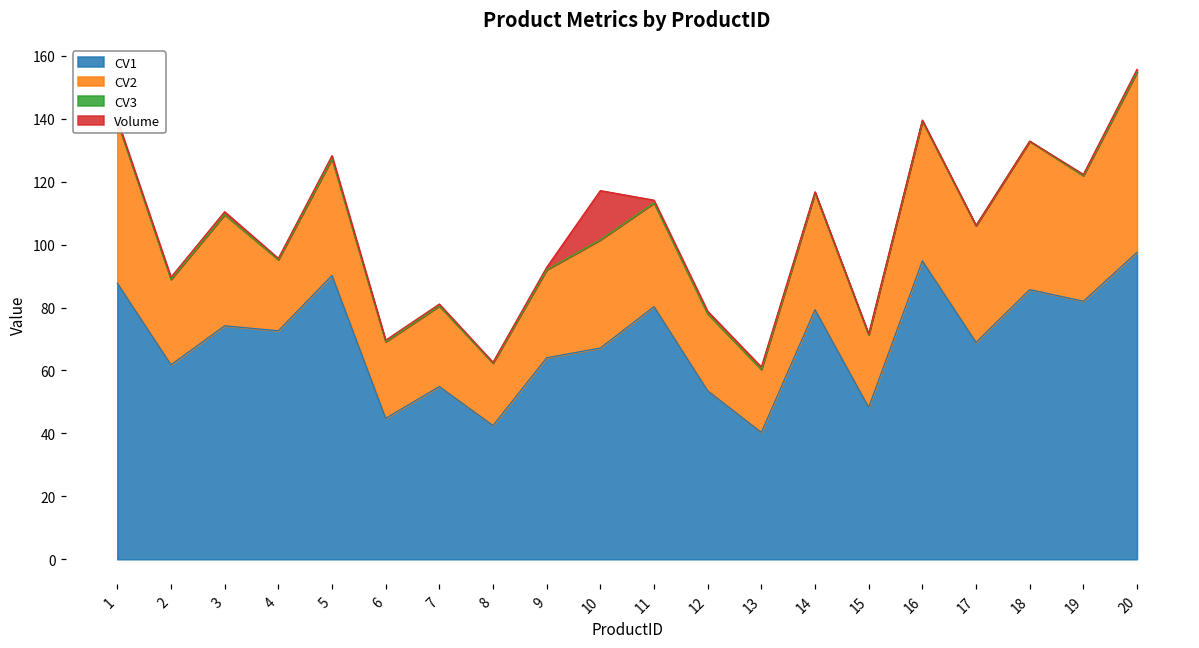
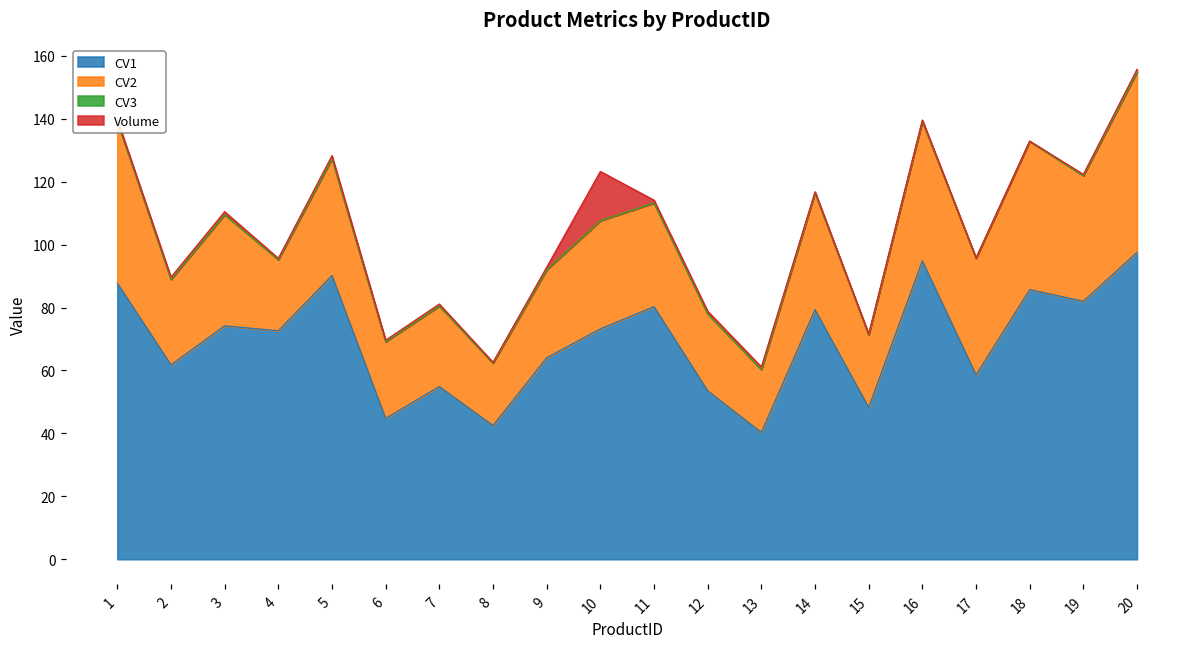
CV1, 10: 67 -> 73
CV1, 17: 69 -> 59
